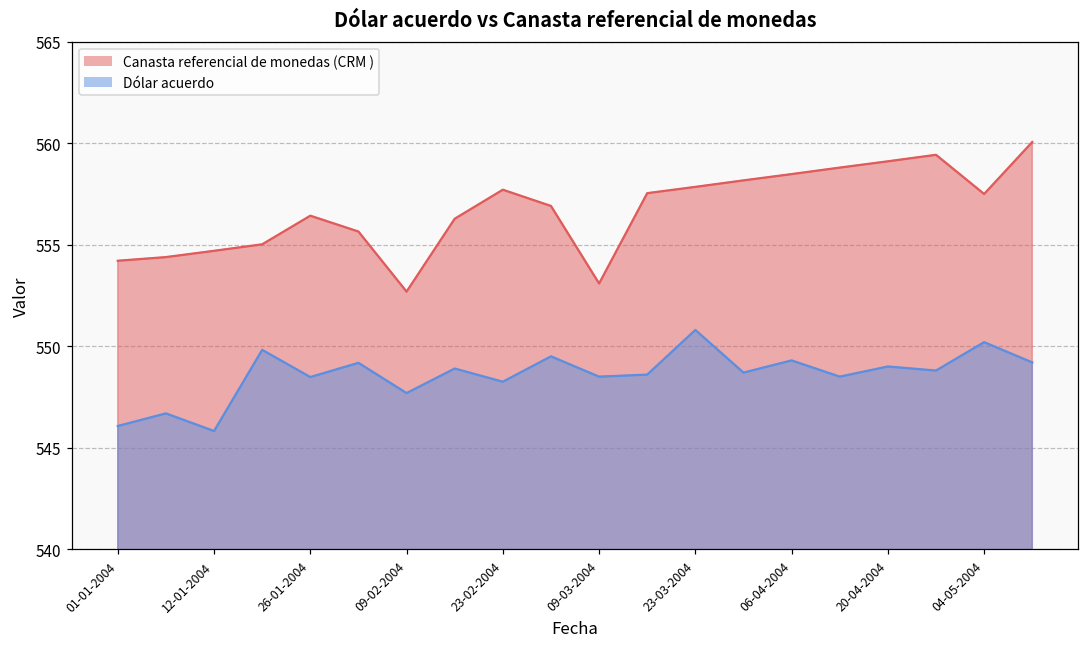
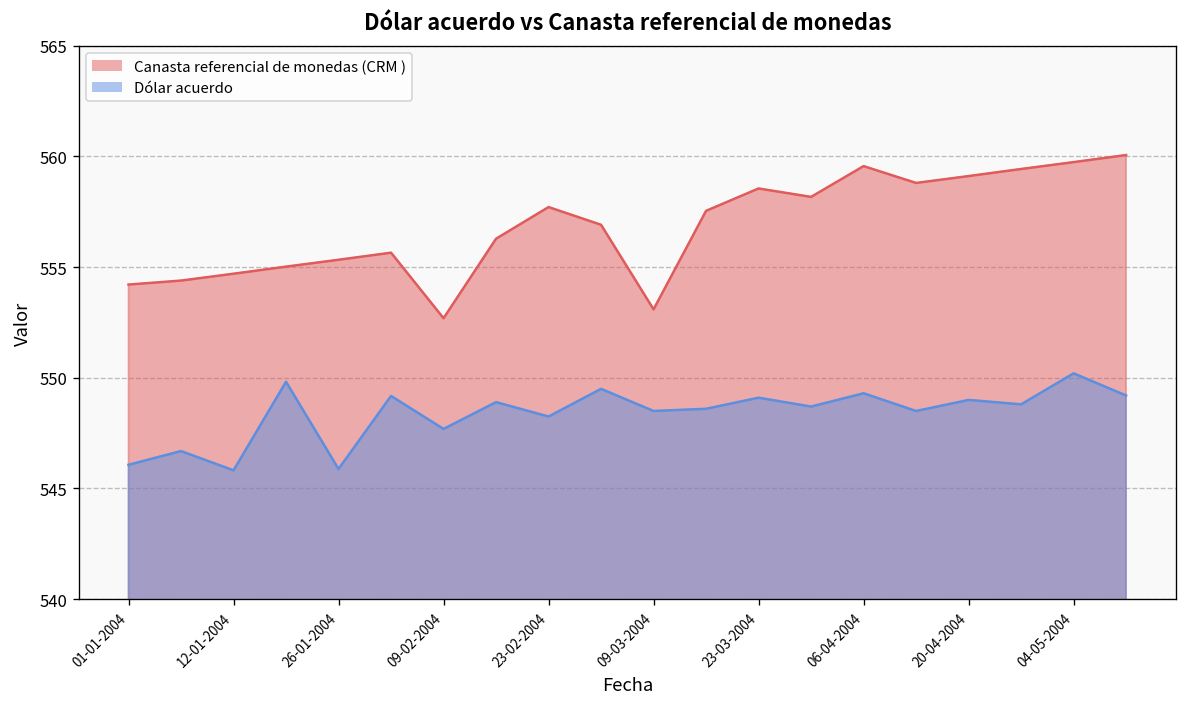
Canasta referencial de monedas (CRM ), 26-01-2004: 556.4 -> 555.3
Dólar acuerdo, 26-01-2004: 548.5 -> 545.9
Canasta referencial de monedas (CRM ), 23-03-2004: 557.9 -> 558.6
Dólar acuerdo, 23-03-2004: 550.8 -> 549.1
Canasta referencial de monedas (CRM ), 06-04-2004: 558.5 -> 559.6
Canasta referencial de monedas (CRM ), 04-05-2004: 557.5 -> 559.7
